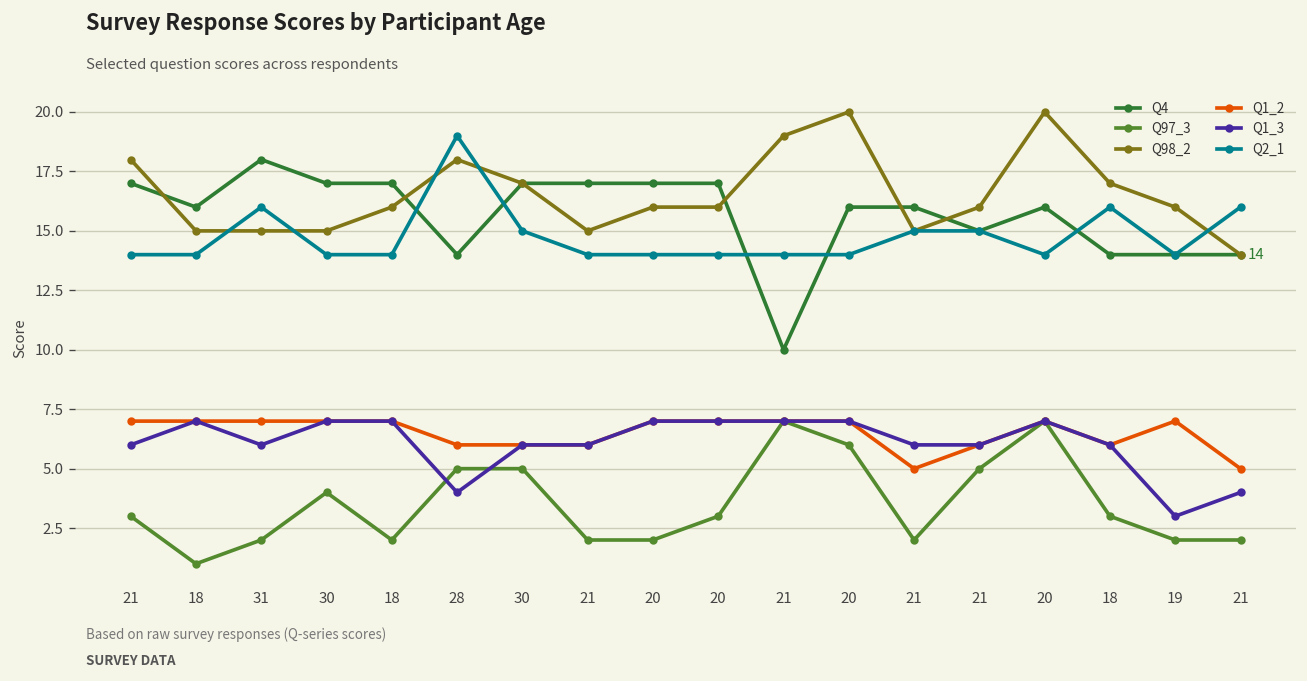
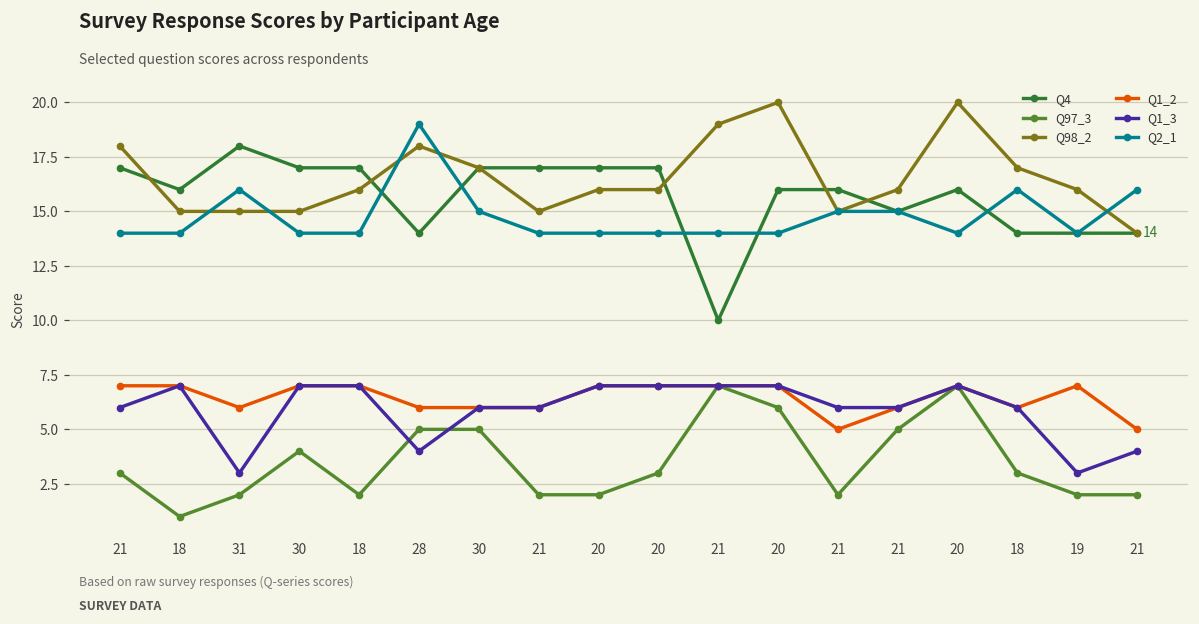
Q1_2, 31: 7 -> 6
Q1_3, 31: 6 -> 3
